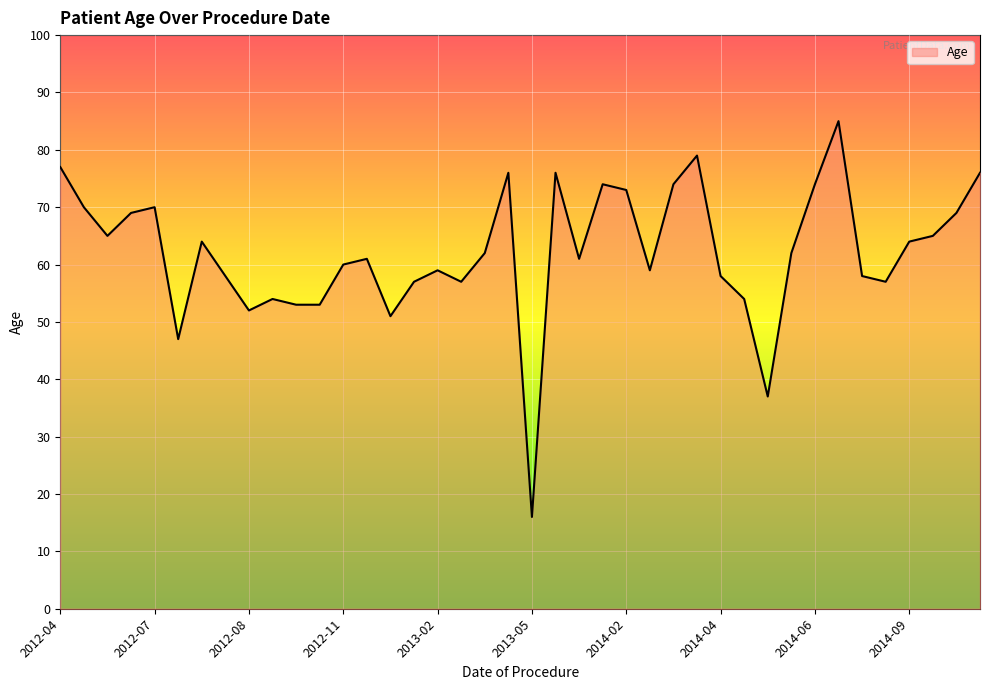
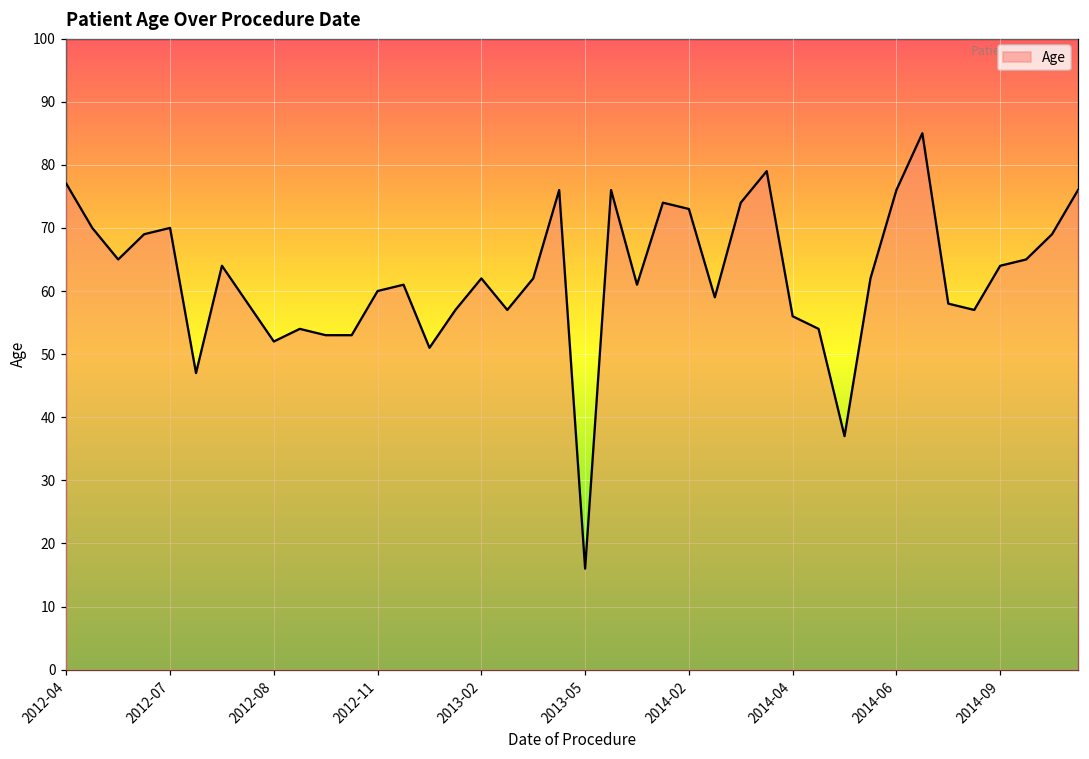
2013-02: 59 -> 62
2014-04: 58 -> 56
2014-06: 74 -> 76
